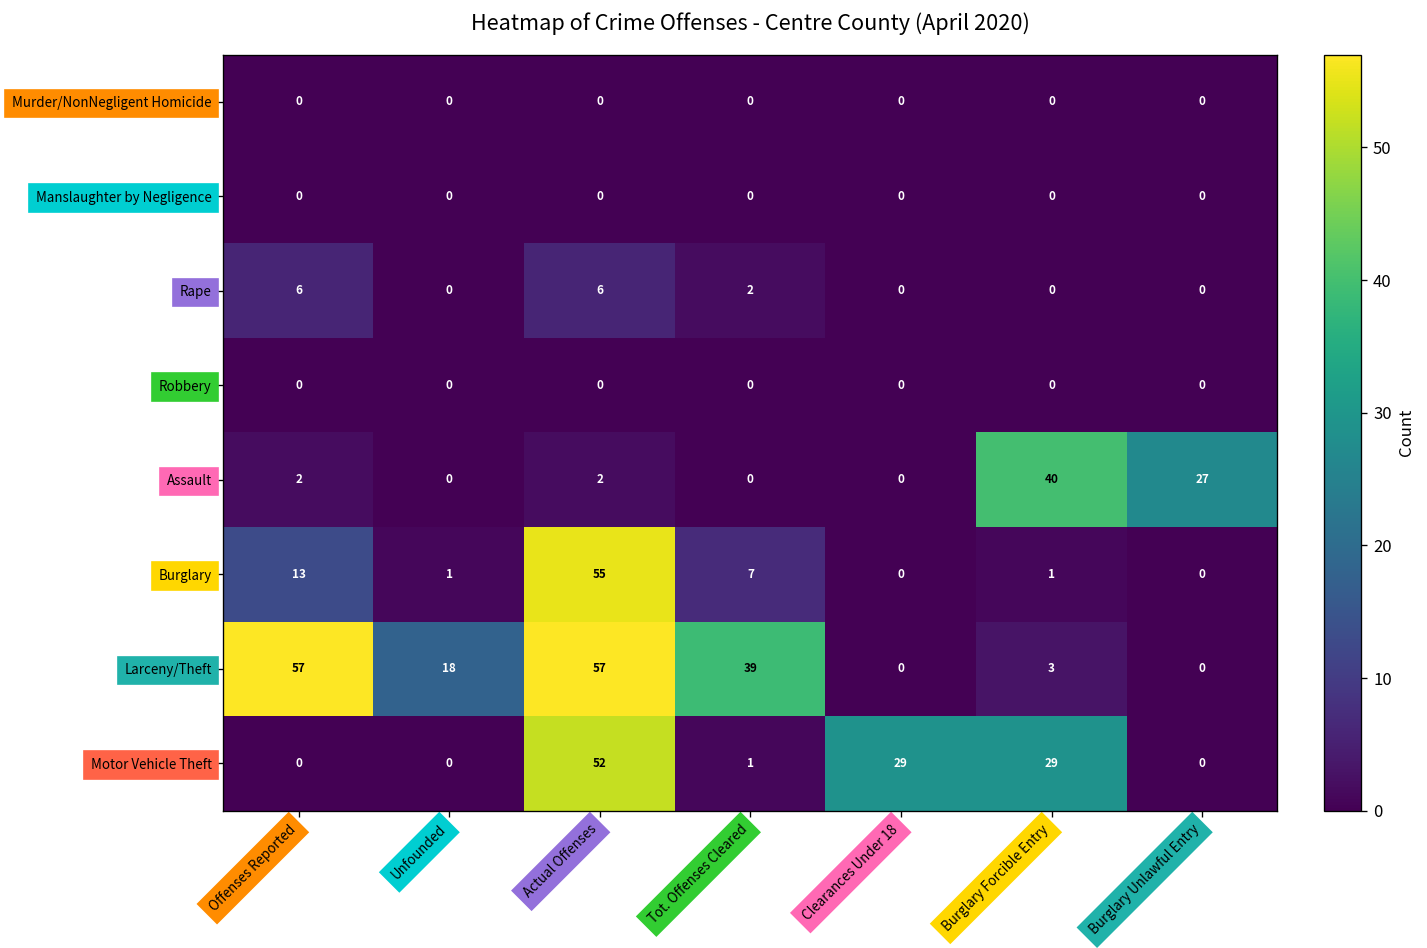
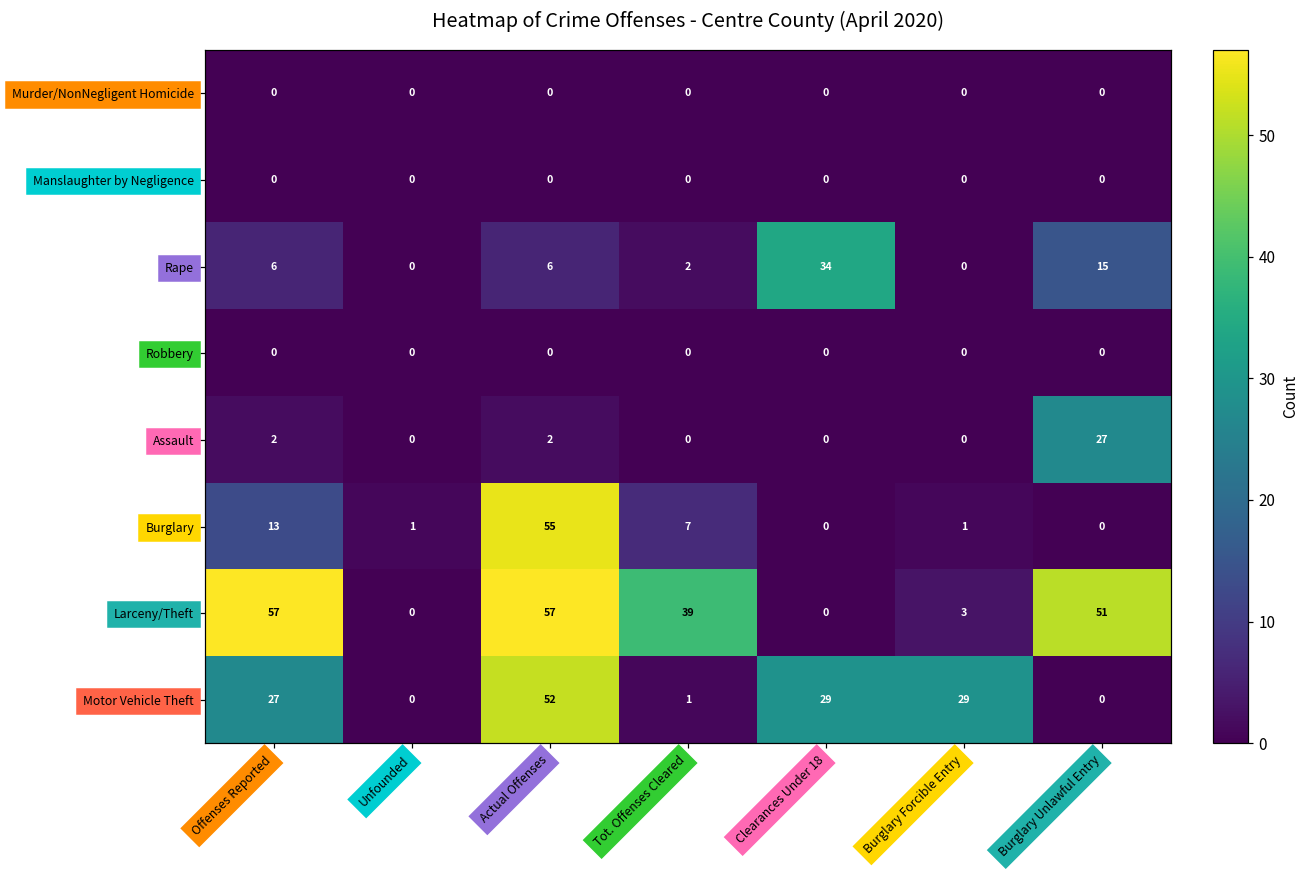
Rape, Clearances Under 18: 0 -> 34
Rape, Burglary Unlawful Entry: 0 -> 15
Assault, Burglary Forcible Entry: 40 -> 0
Larceny/Theft, Unfounded: 18 -> 0
Larceny/Theft, Burglary Unlawful Entry: 0 -> 51
Motor Vehicle Theft, Offenses Reported: 0 -> 27
